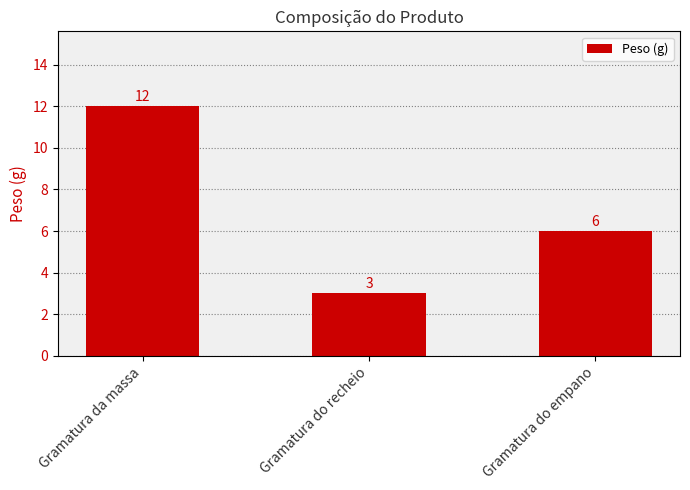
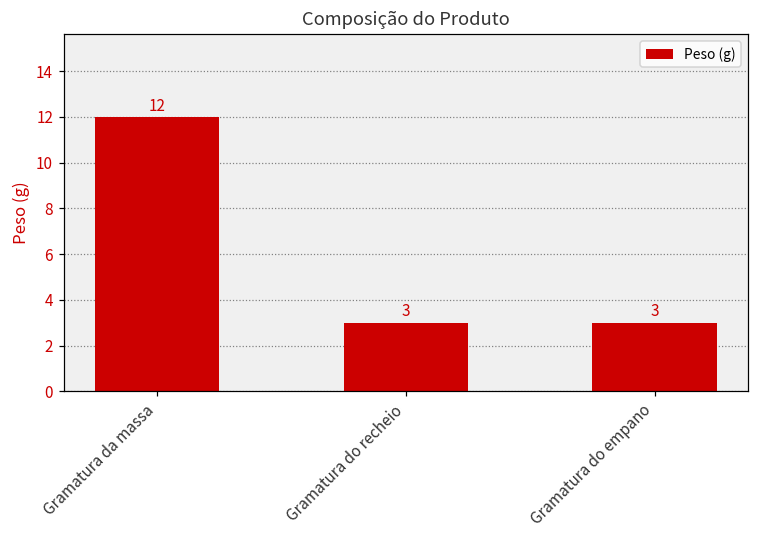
Gramatura do empano: 6 -> 3
